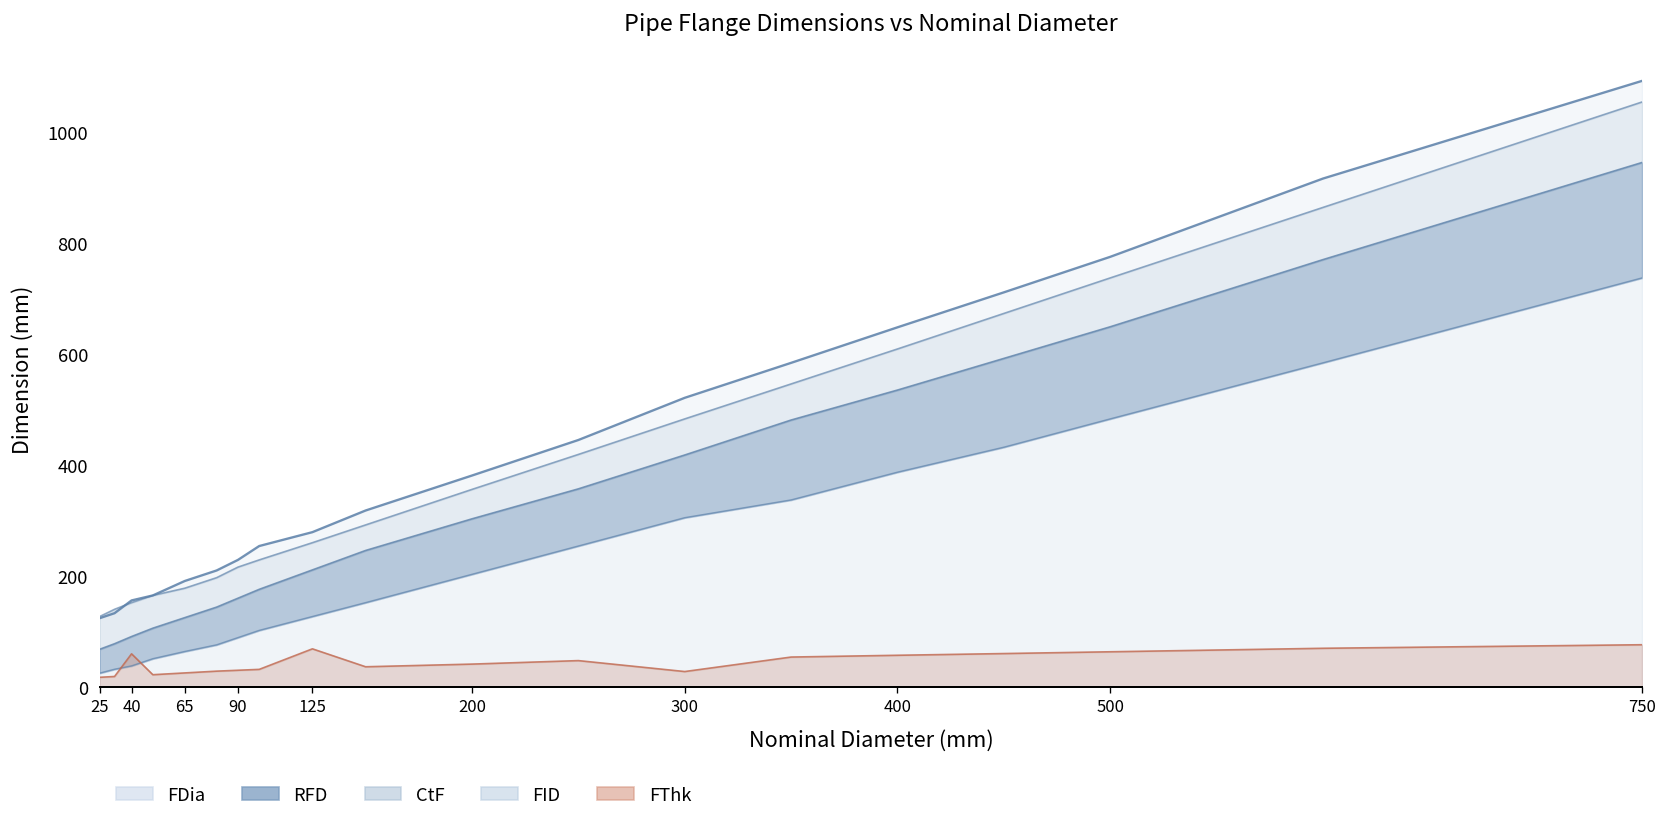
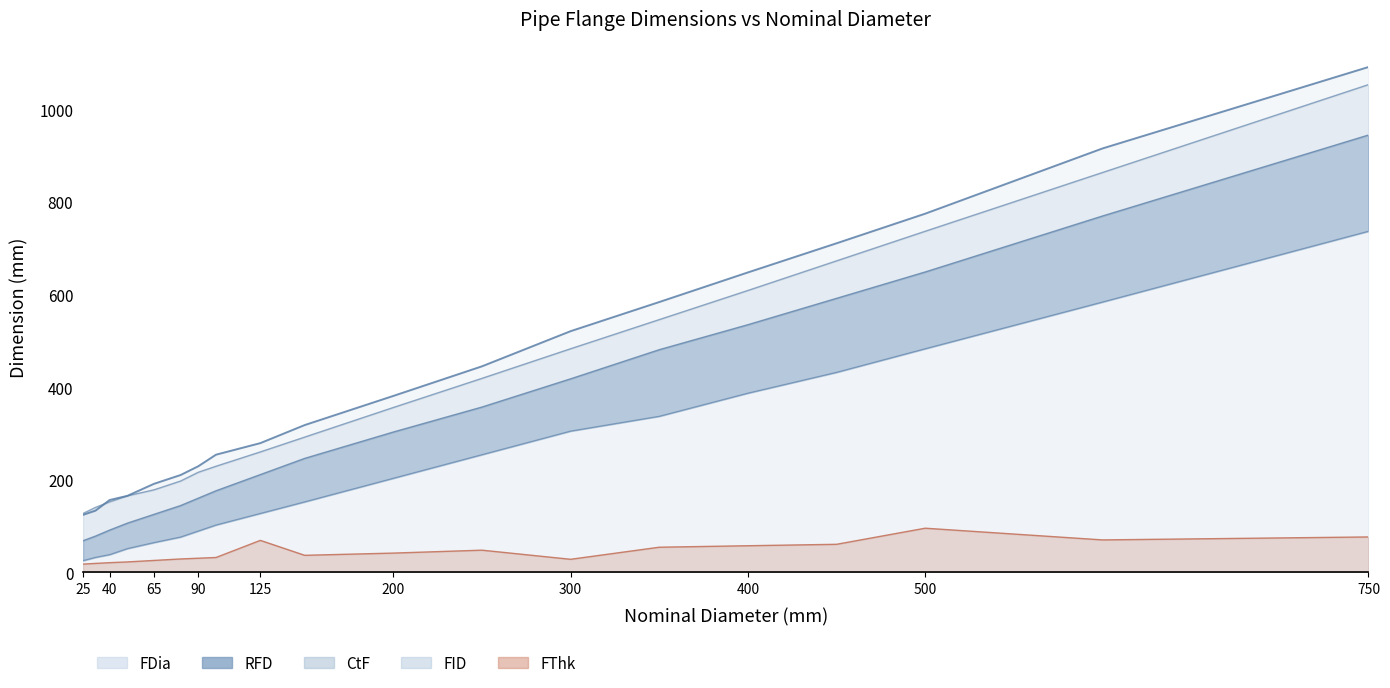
FThk, 40: 60 -> 20
FThk, 500: 60 -> 100
